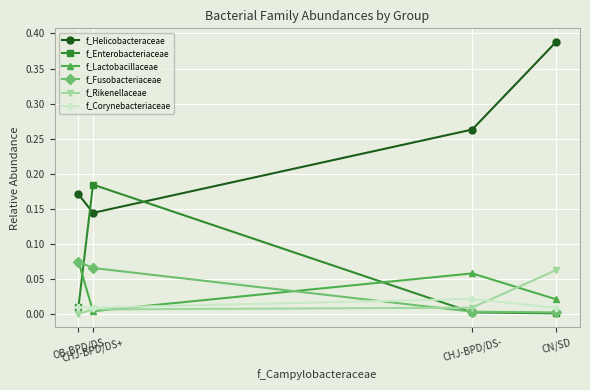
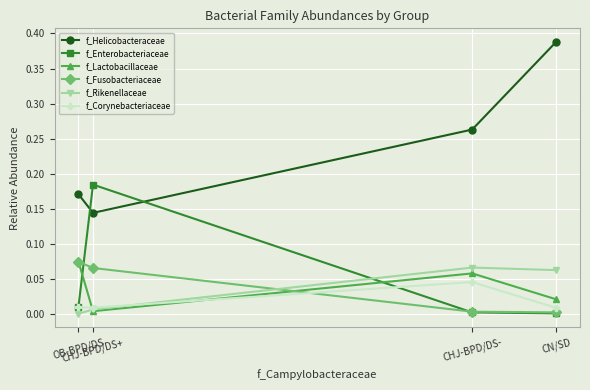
f_Rikenellaceae, CHJ-BPD/DS-: 0.01 -> 0.07
f_Corynebacteriaceae, CHJ-BPD/DS-: 0.02 -> 0.05
